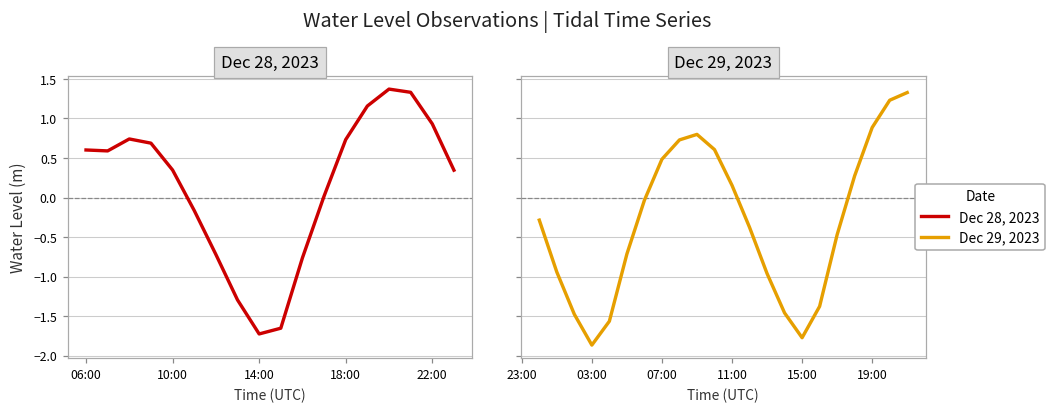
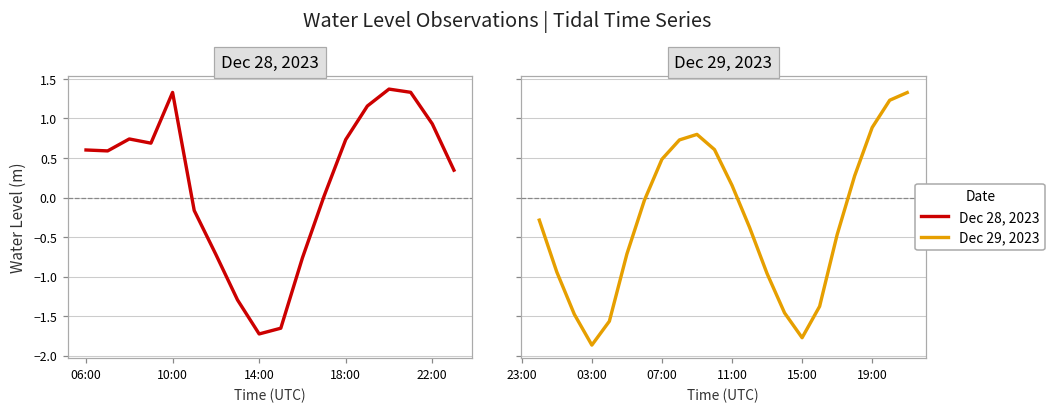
Dec 28, 2023, 10:00: 0.3 -> 1.3
